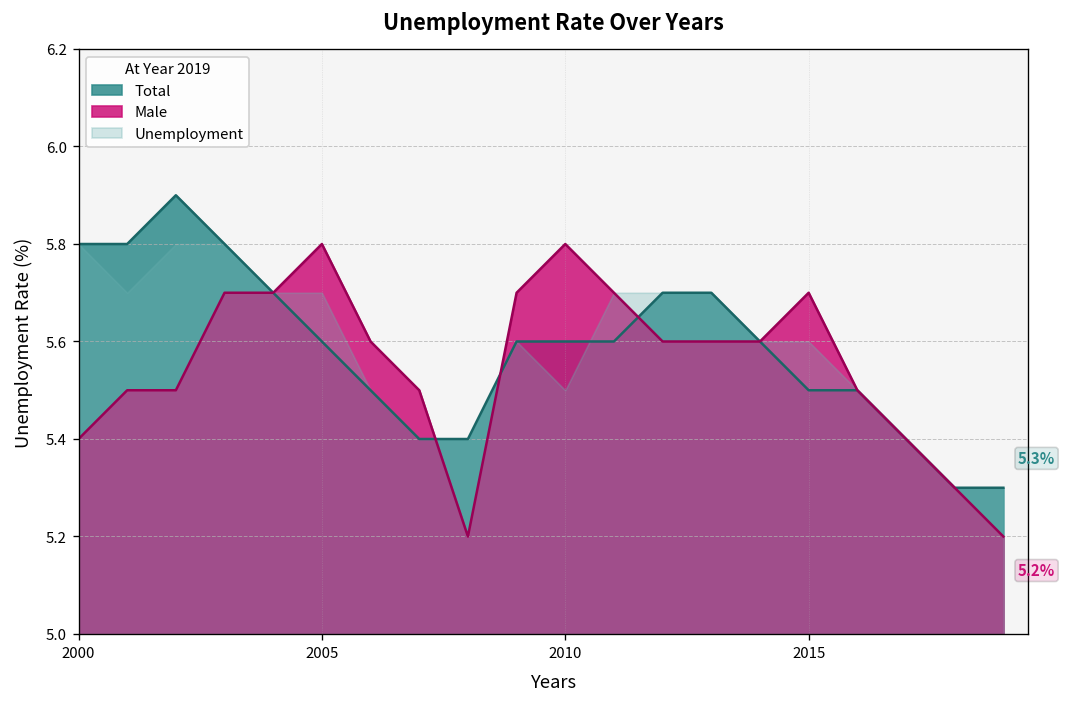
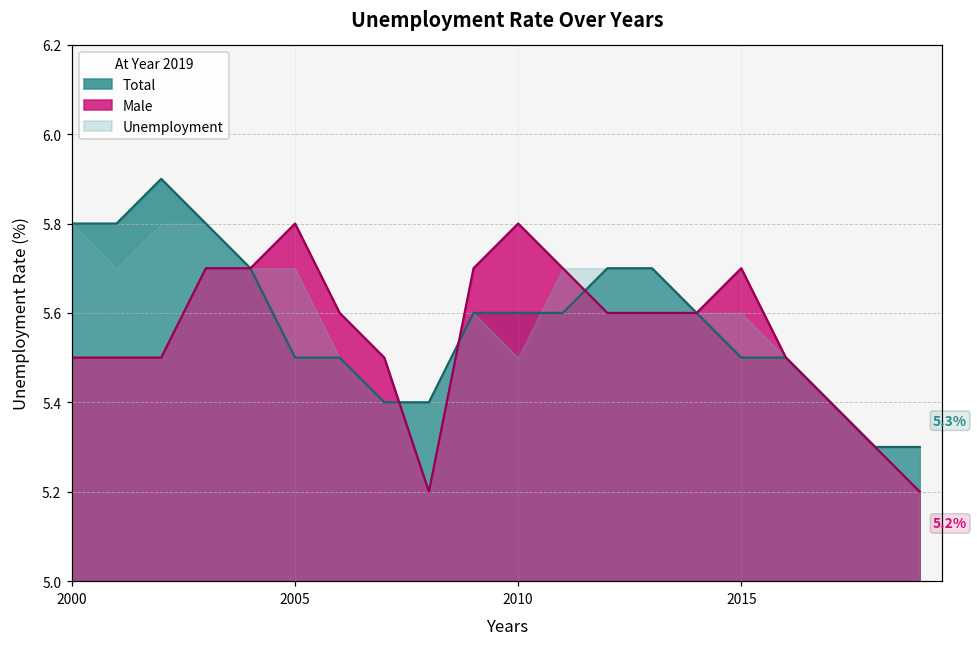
Male, 2000: 5.4 -> 5.5
Total, 2005: 5.6 -> 5.5
